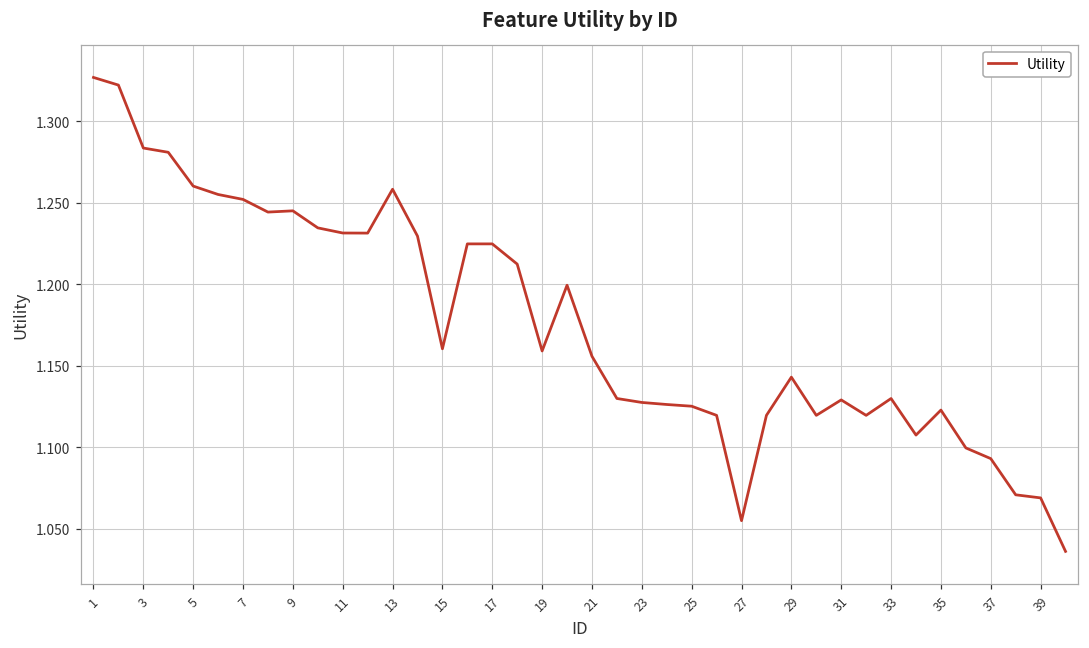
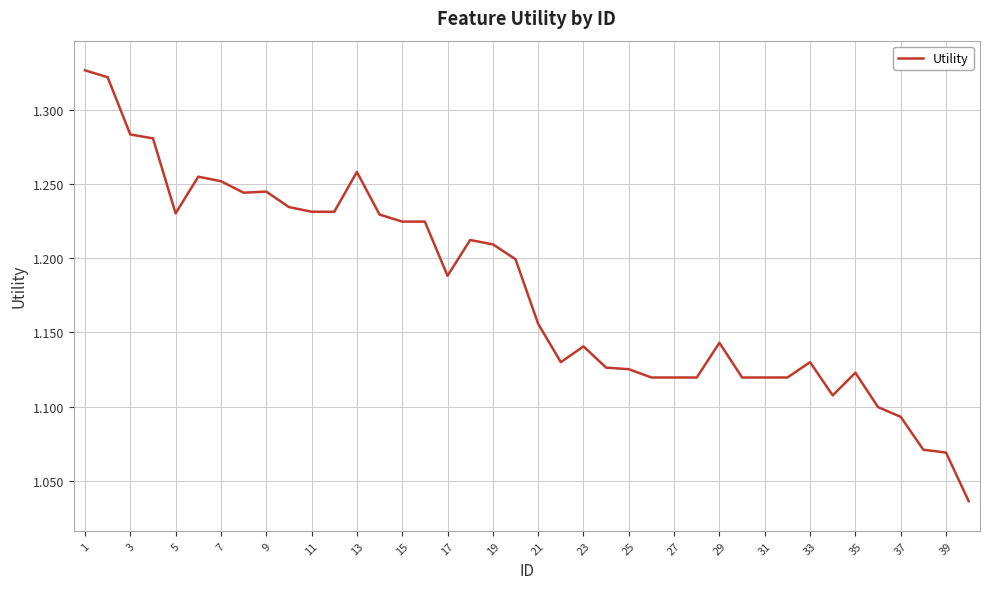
5: 1.260 -> 1.230
15: 1.160 -> 1.225
17: 1.225 -> 1.188
19: 1.159 -> 1.209
23: 1.127 -> 1.141
27: 1.055 -> 1.120
31: 1.129 -> 1.120
